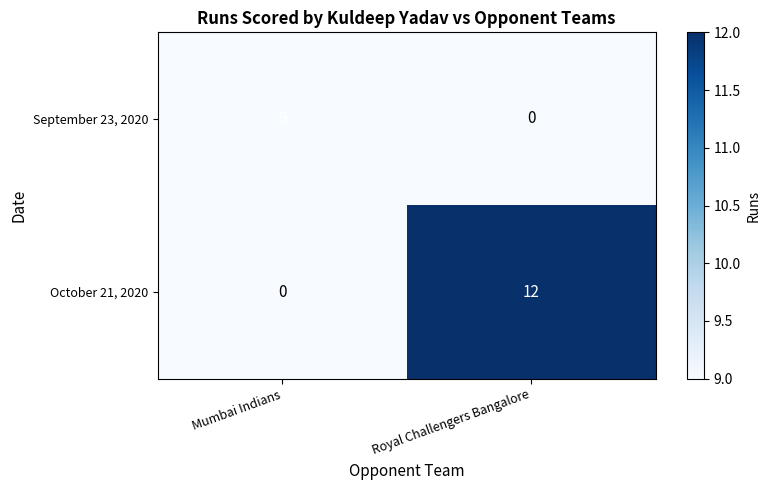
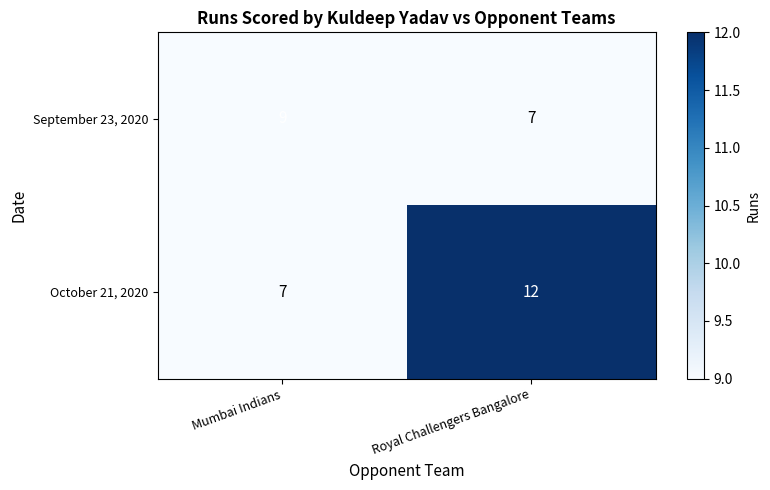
September 23, 2020, Royal Challengers Bangalore: 0 -> 7
October 21, 2020, Mumbai Indians: 0 -> 7
